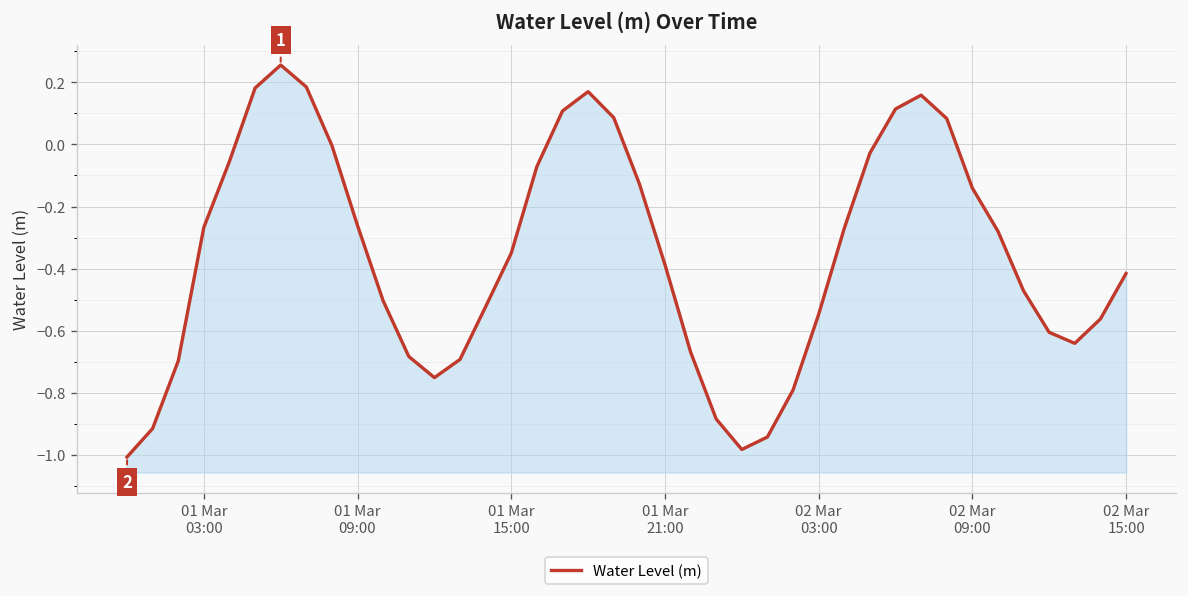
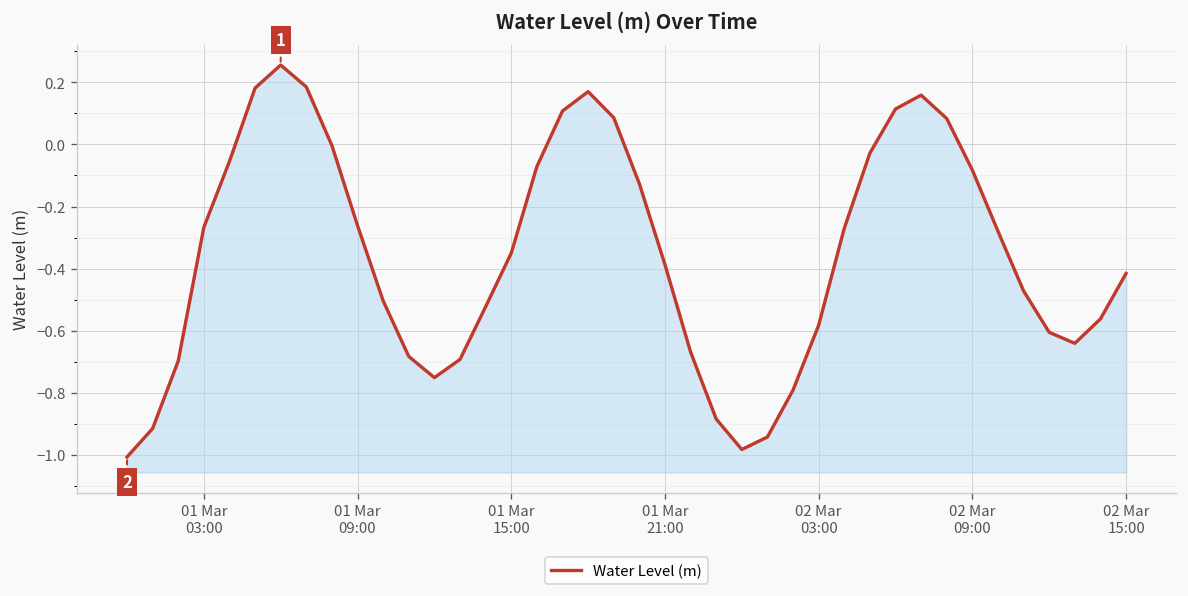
02 Mar 03:00: -0.55 -> -0.58
02 Mar 09:00: -0.14 -> -0.08
